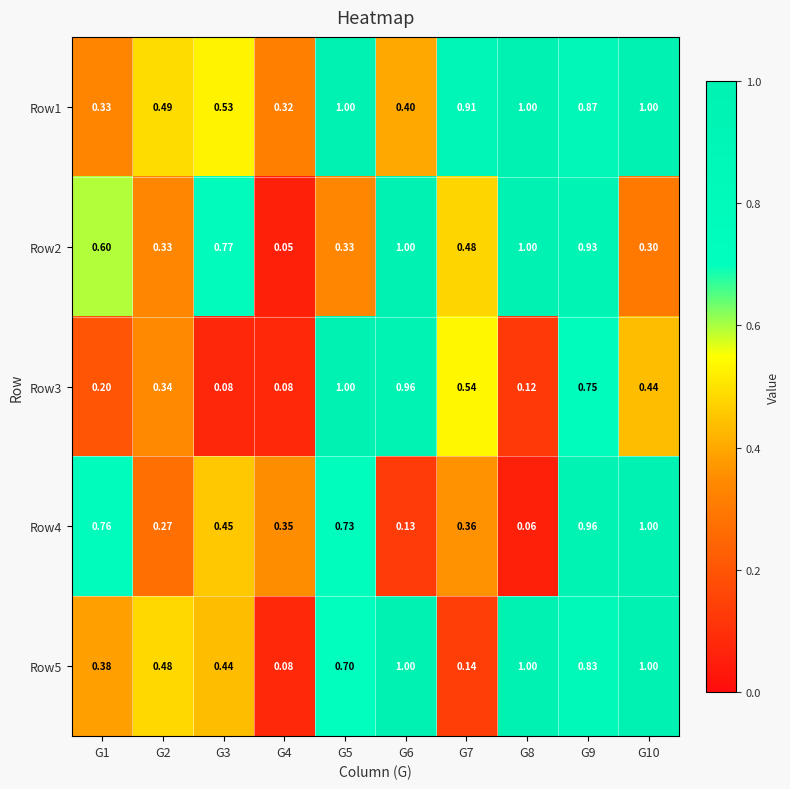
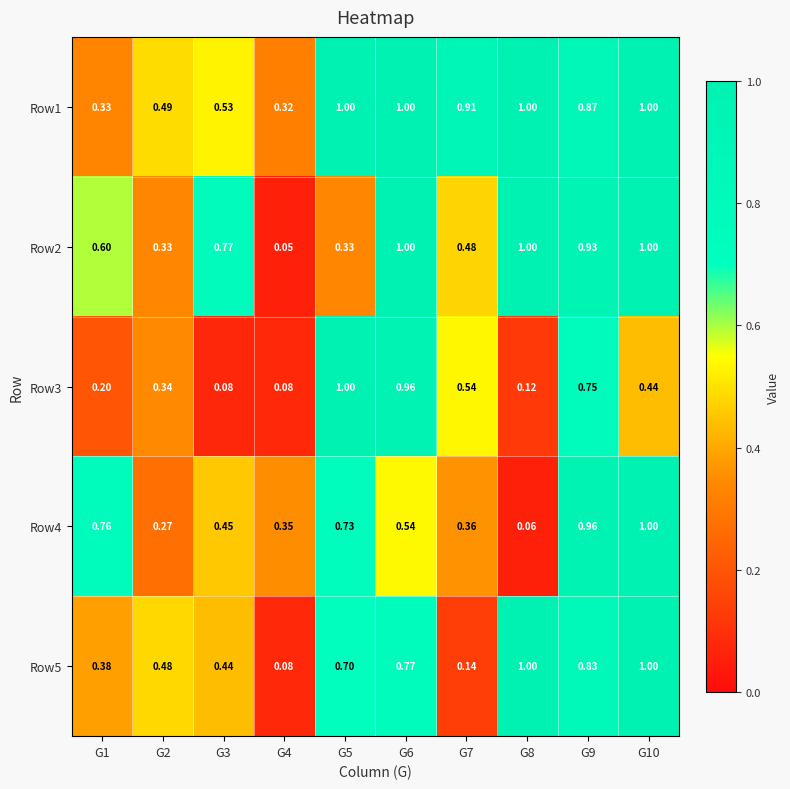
Row1, G6: 0.40 -> 1.00
Row2, G10: 0.30 -> 1.00
Row4, G6: 0.13 -> 0.54
Row5, G6: 1.00 -> 0.77
